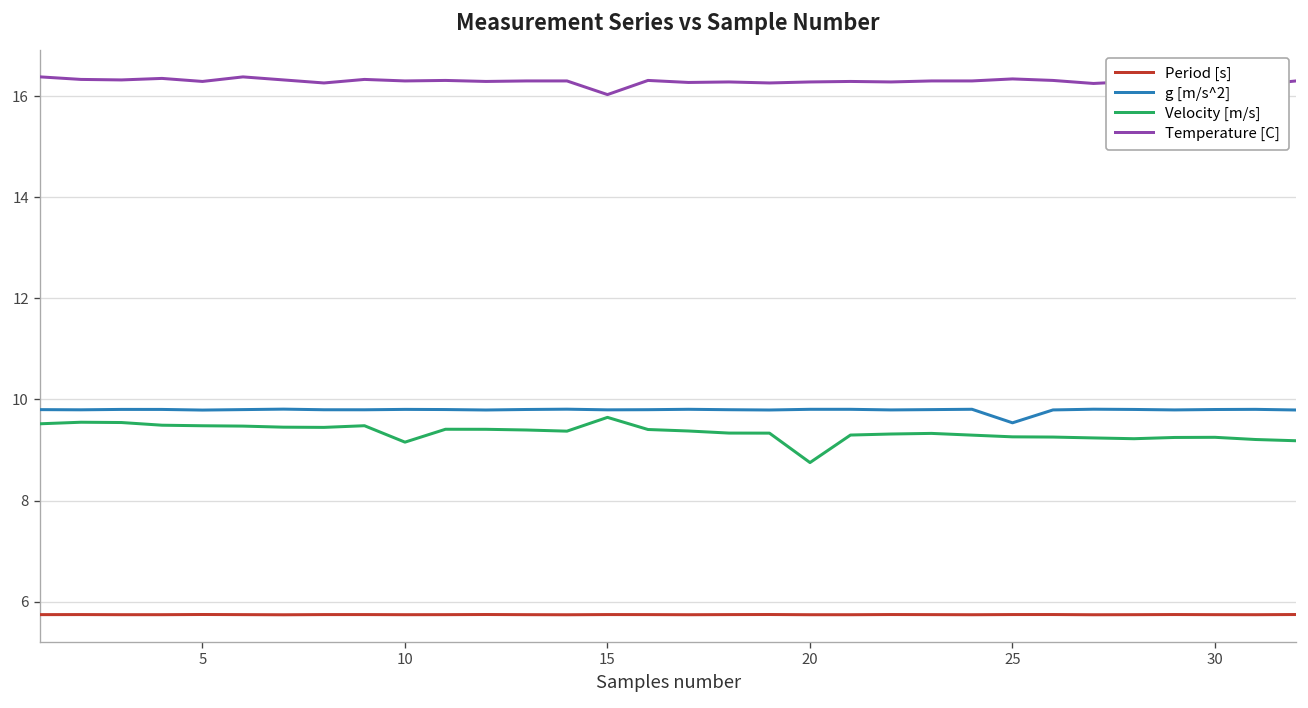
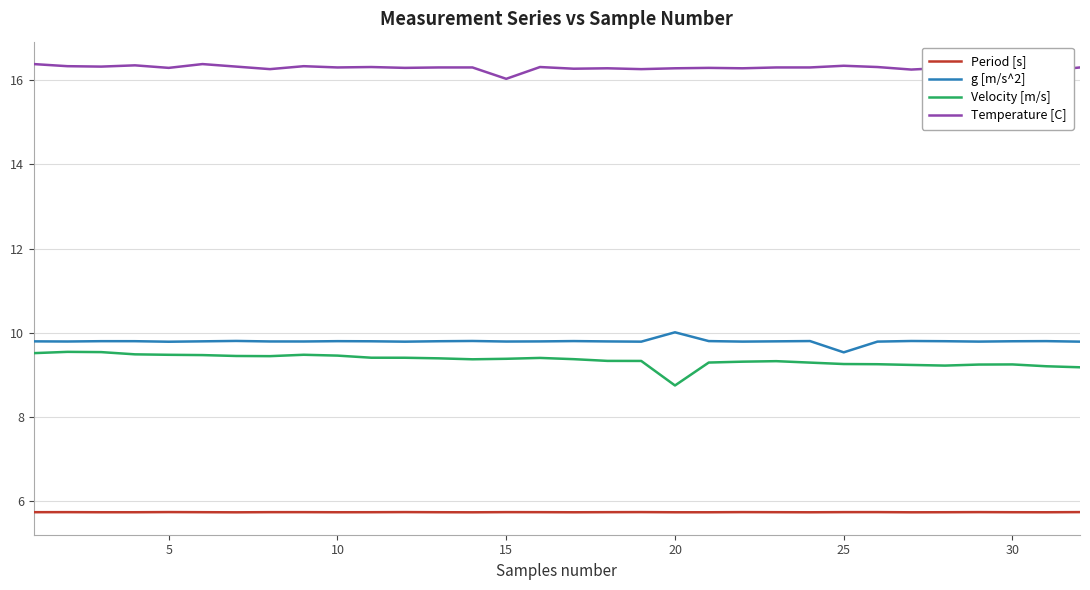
Velocity [m/s], 10: 9.2 -> 9.5
Velocity [m/s], 15: 9.6 -> 9.4
g [m/s^2], 20: 9.8 -> 10.0
